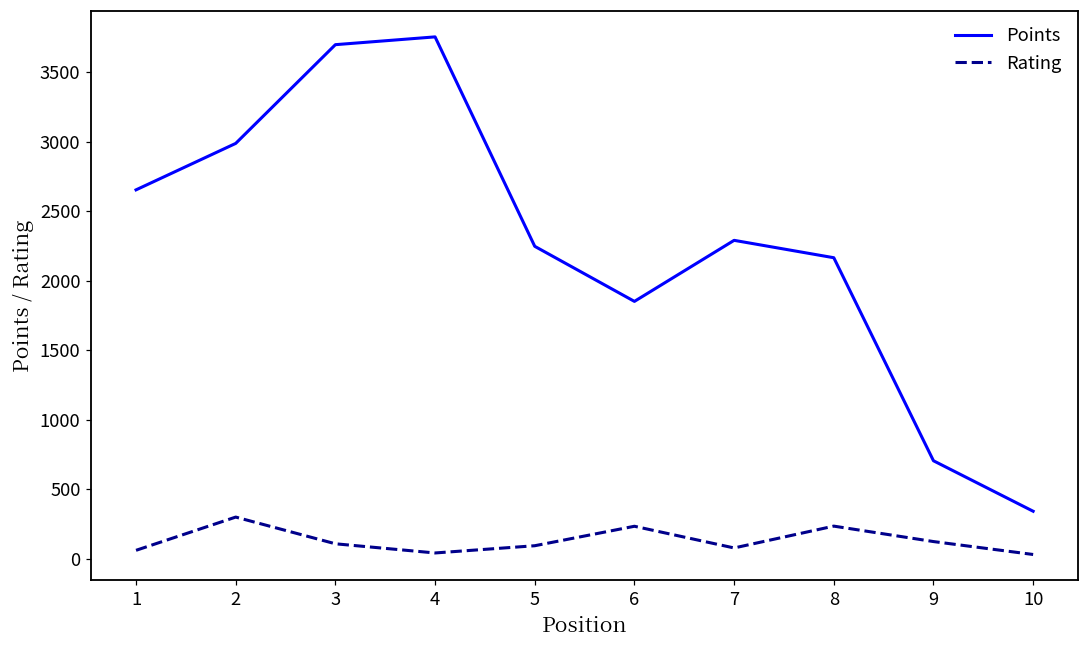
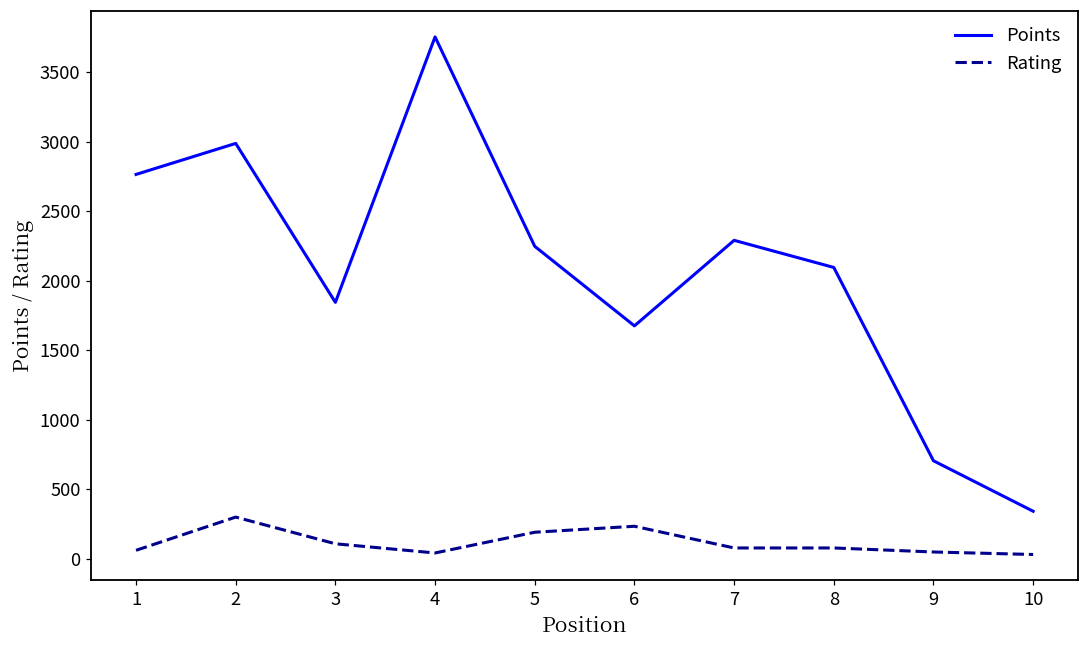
Points, 1: 2650 -> 2760
Points, 3: 3700 -> 1840
Rating, 5: 90 -> 190
Points, 6: 1850 -> 1680
Points, 8: 2170 -> 2100
Rating, 8: 240 -> 80
Rating, 9: 120 -> 50
